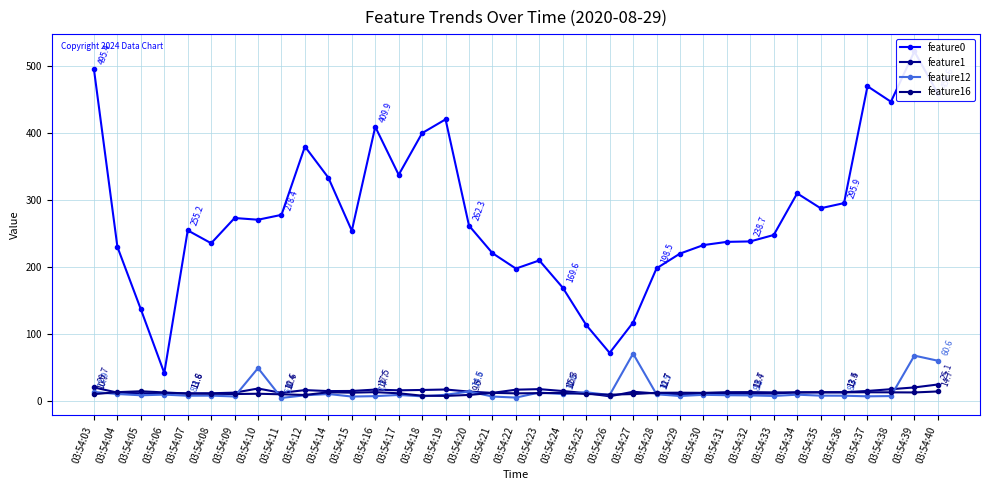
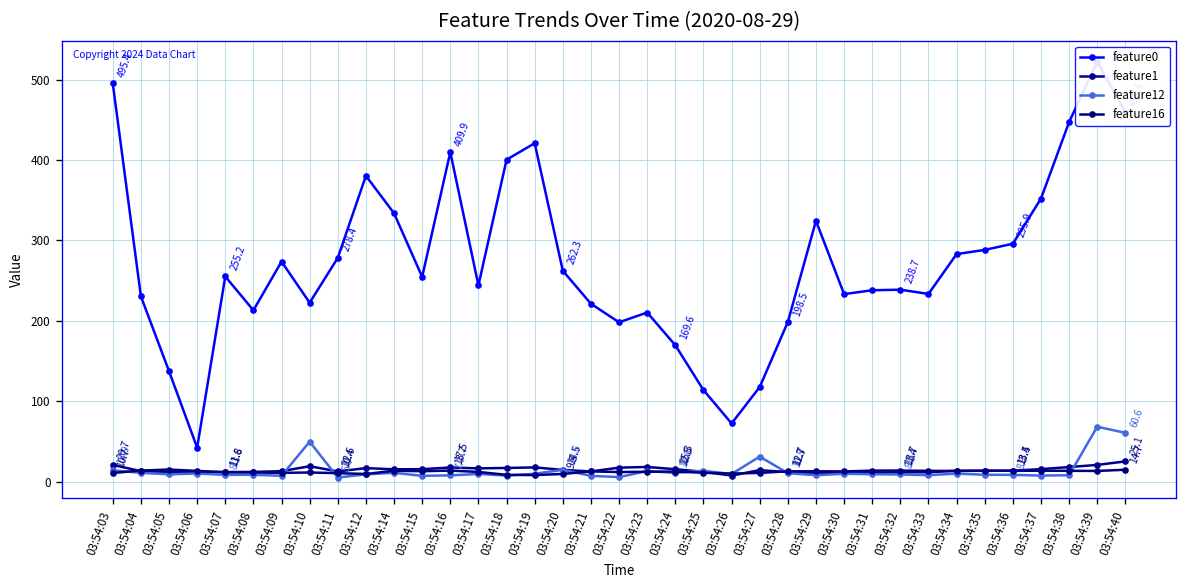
feature0, 03:54:08: 240 -> 210
feature0, 03:54:10: 270 -> 220
feature0, 03:54:17: 340 -> 240
feature12, 03:54:27: 70 -> 30
feature0, 03:54:29: 220 -> 320
feature0, 03:54:33: 250 -> 230
feature0, 03:54:34: 310 -> 280
feature0, 03:54:37: 470 -> 350
